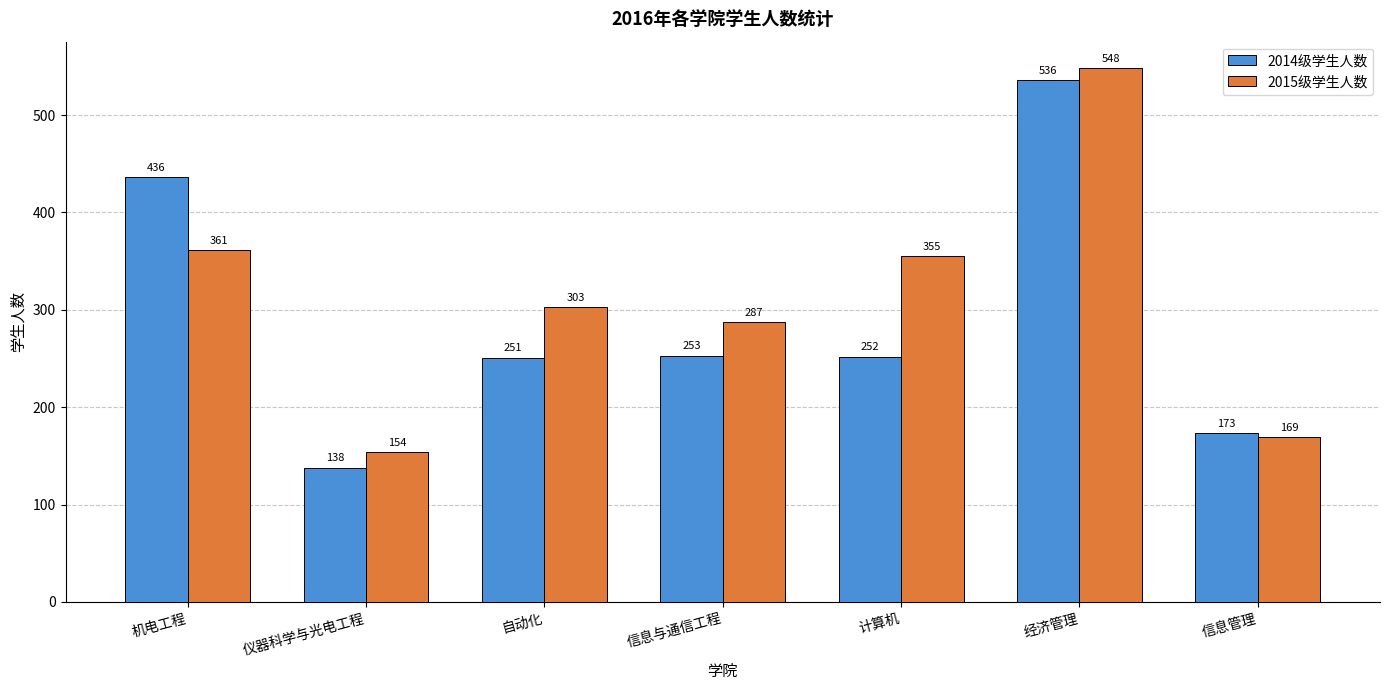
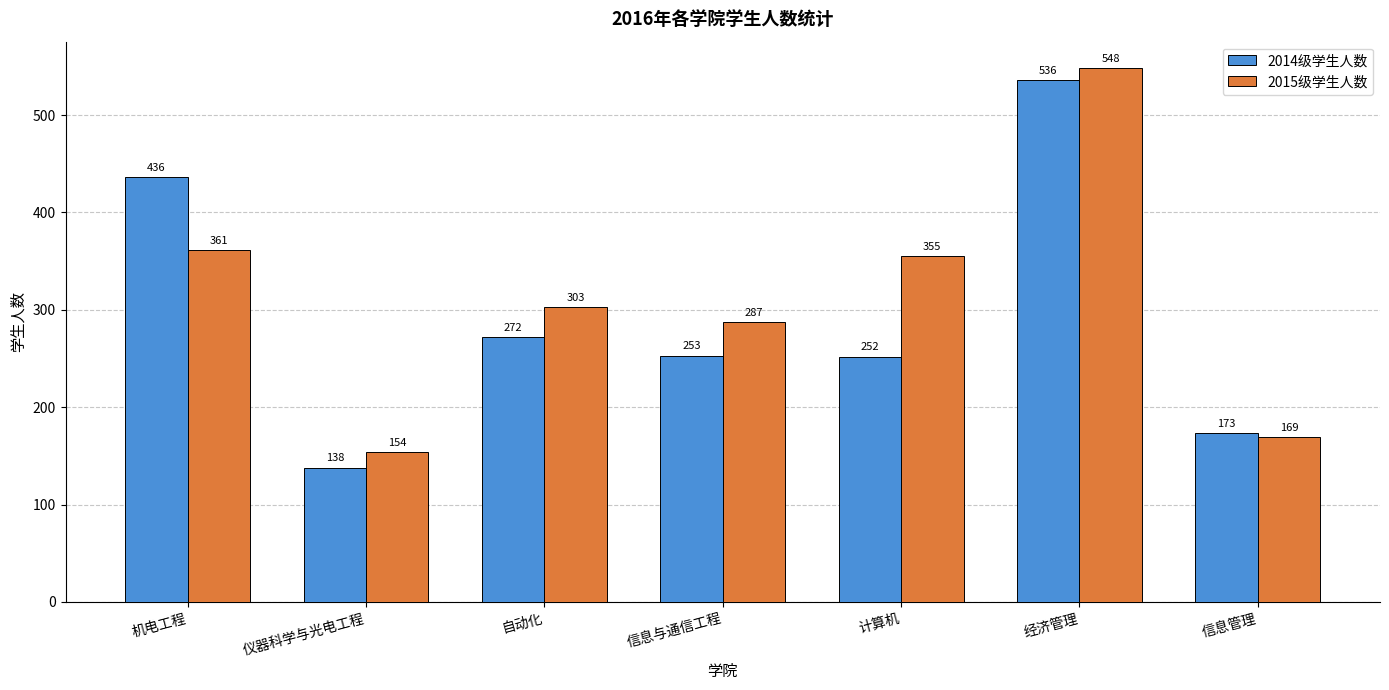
2014级学生人数, 自动化: 251 -> 272
